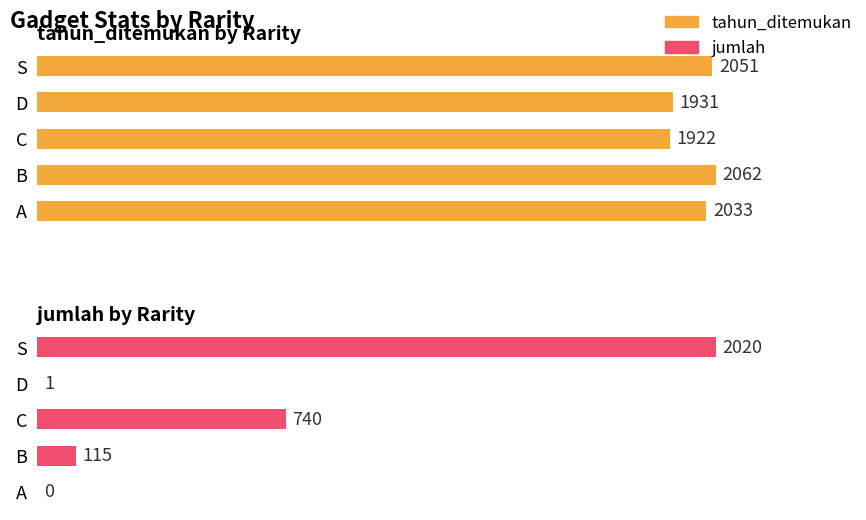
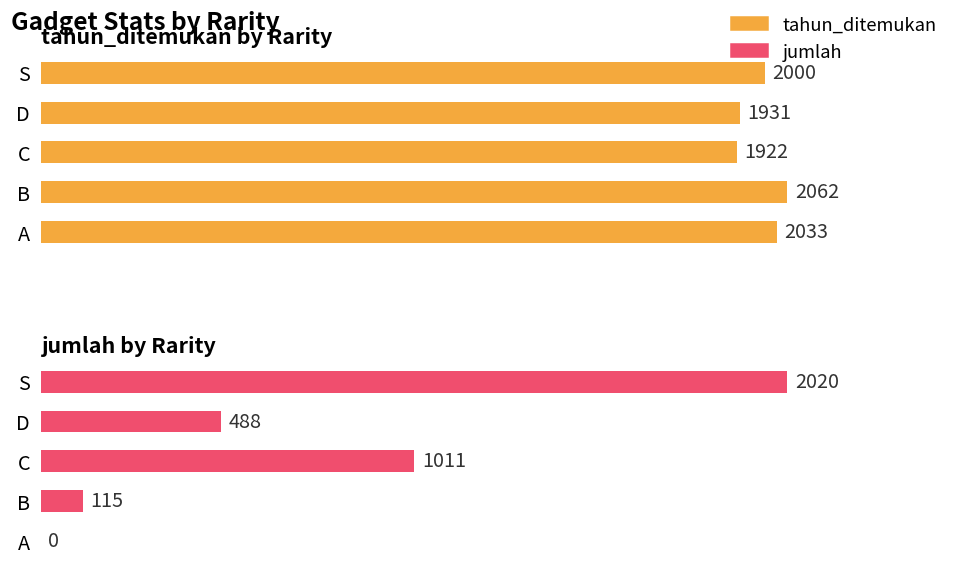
tahun_ditemukan by Rarity, S: 2051 -> 2000
jumlah by Rarity, D: 1 -> 488
jumlah by Rarity, C: 740 -> 1011
